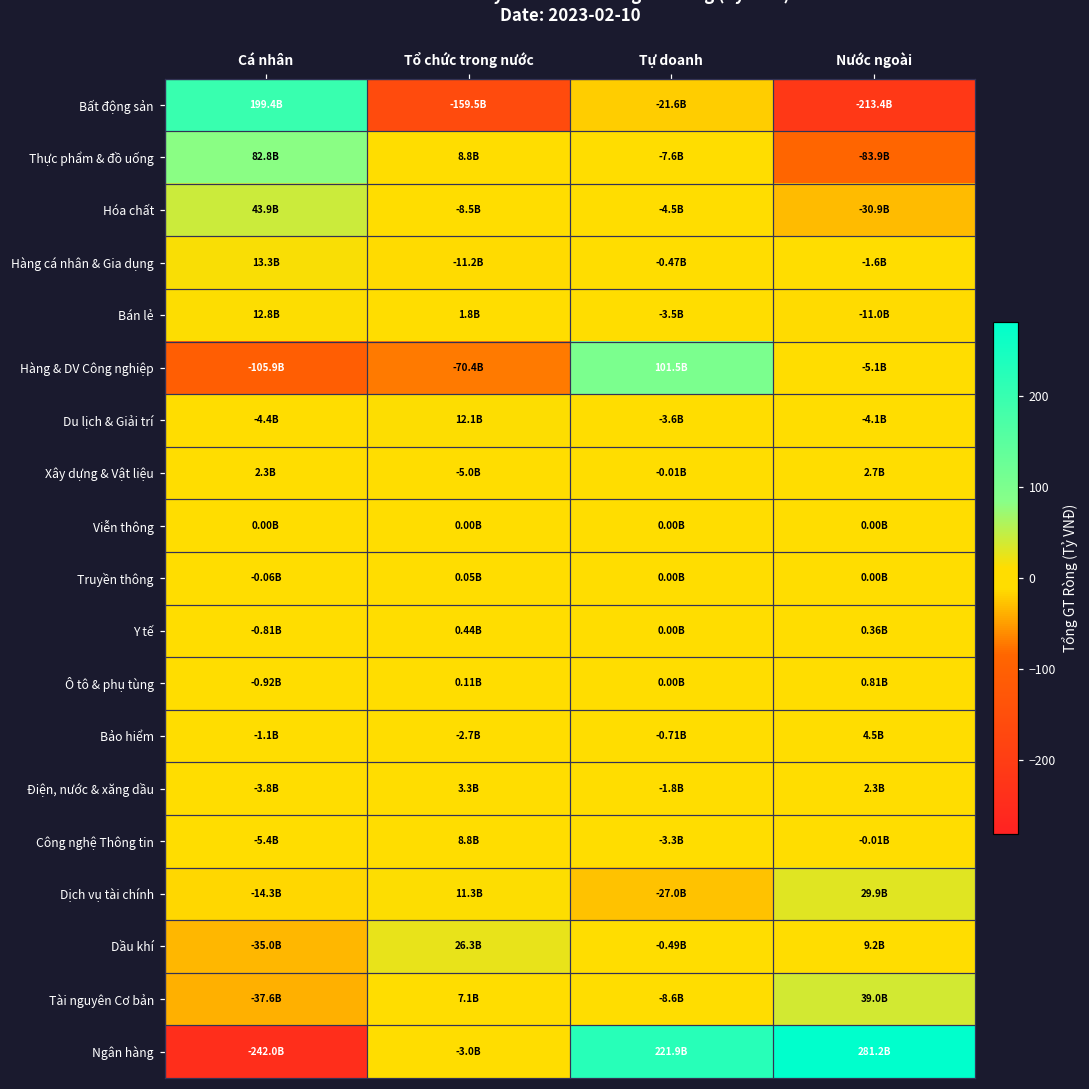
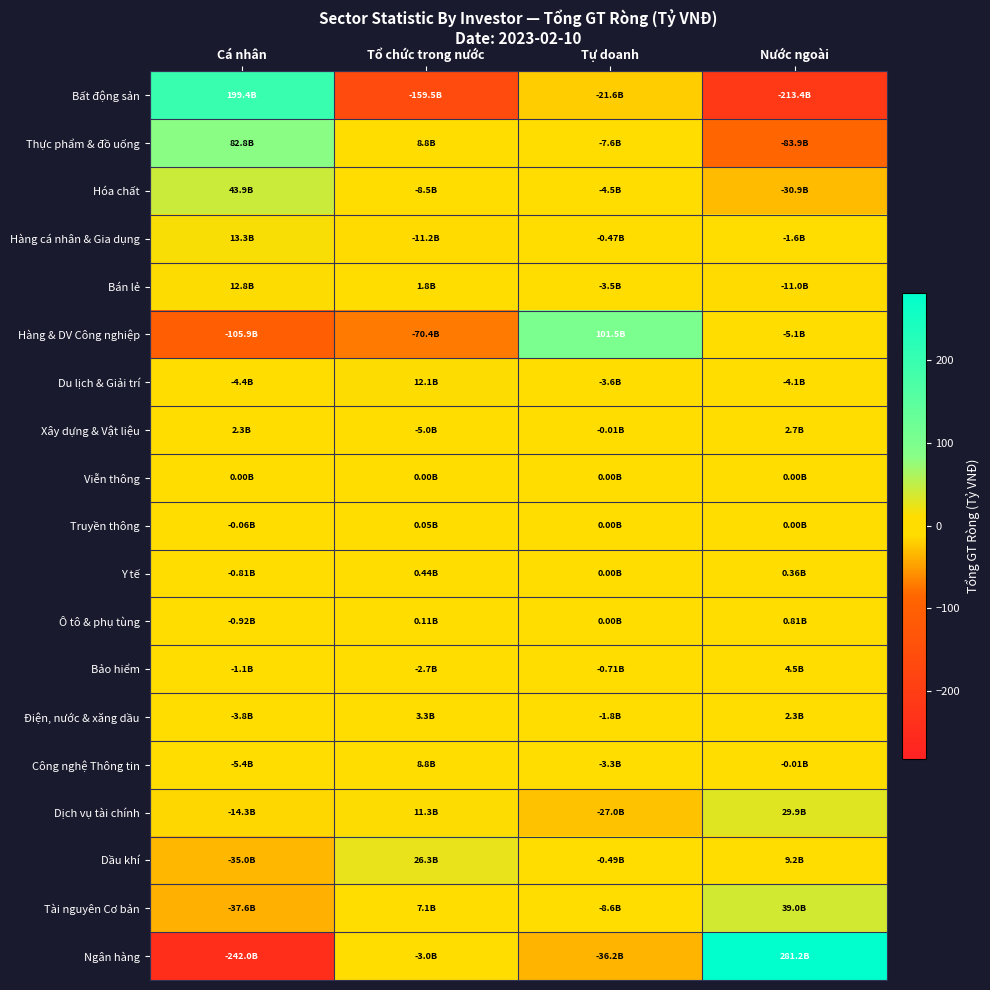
Ngân hàng, Tự doanh: 221.9B -> -36.2B
